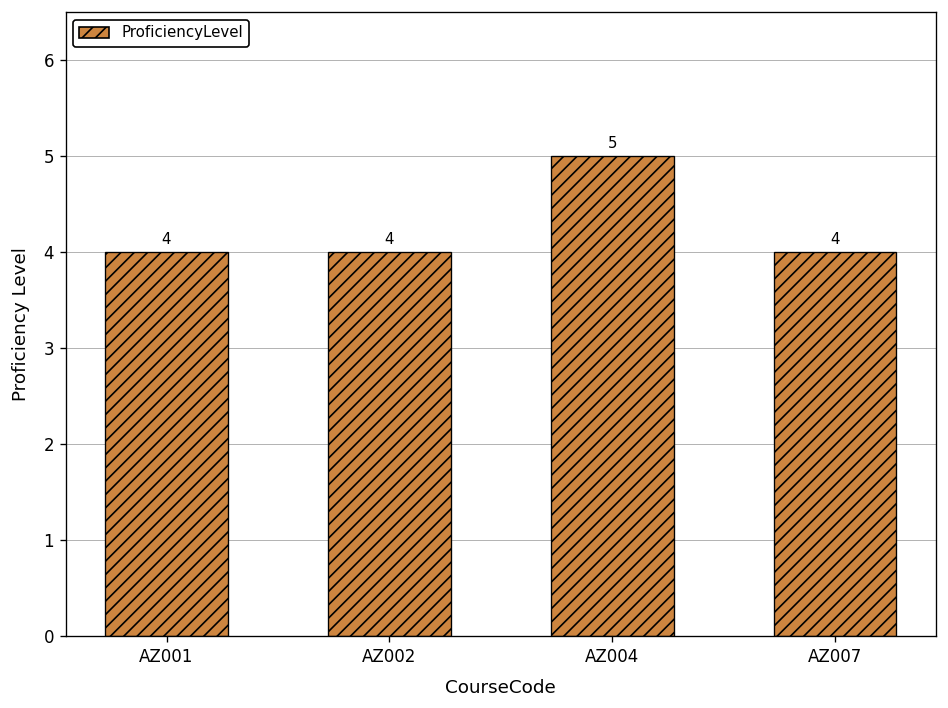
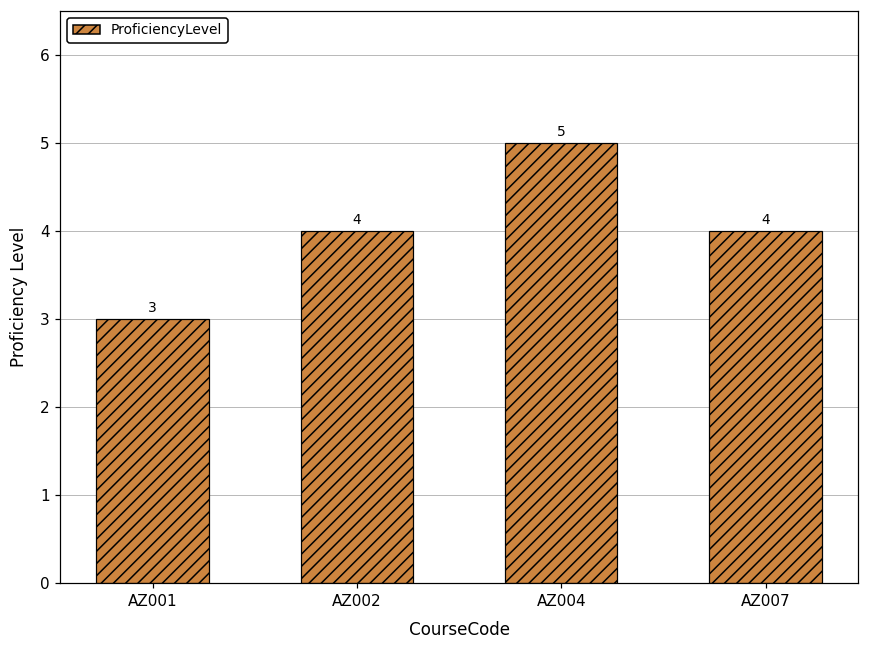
AZ001: 4 -> 3
